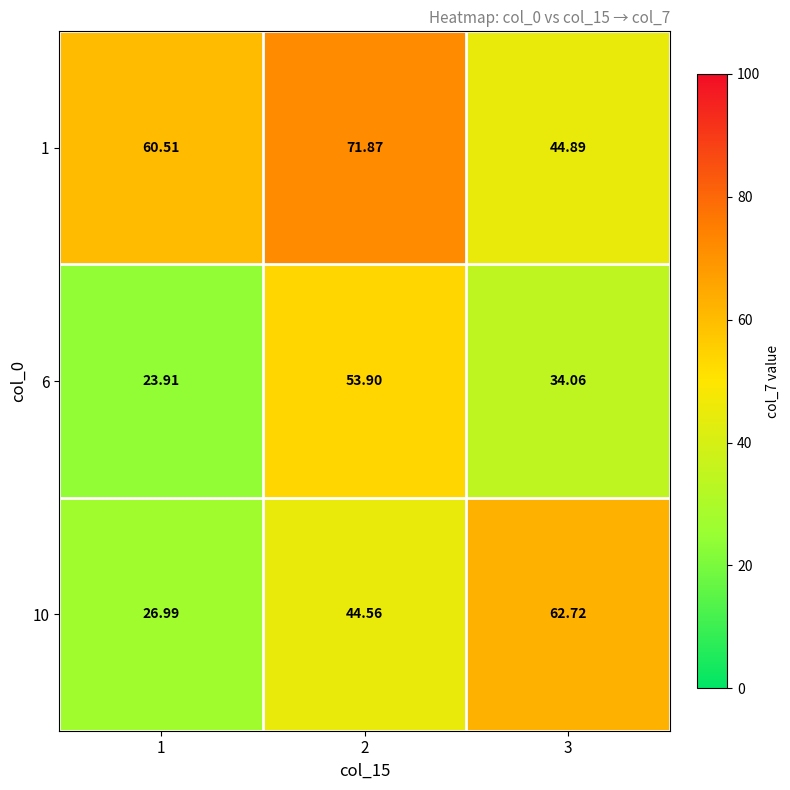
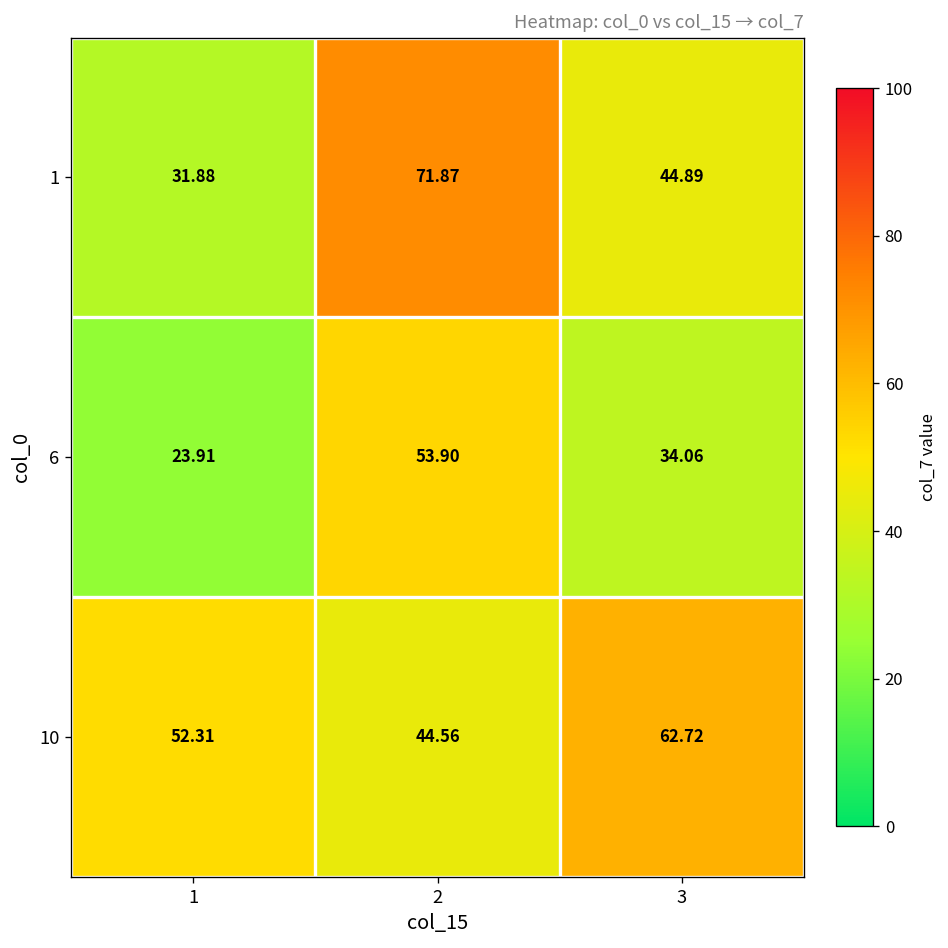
1, 1: 60.51 -> 31.88
10, 1: 26.99 -> 52.31
